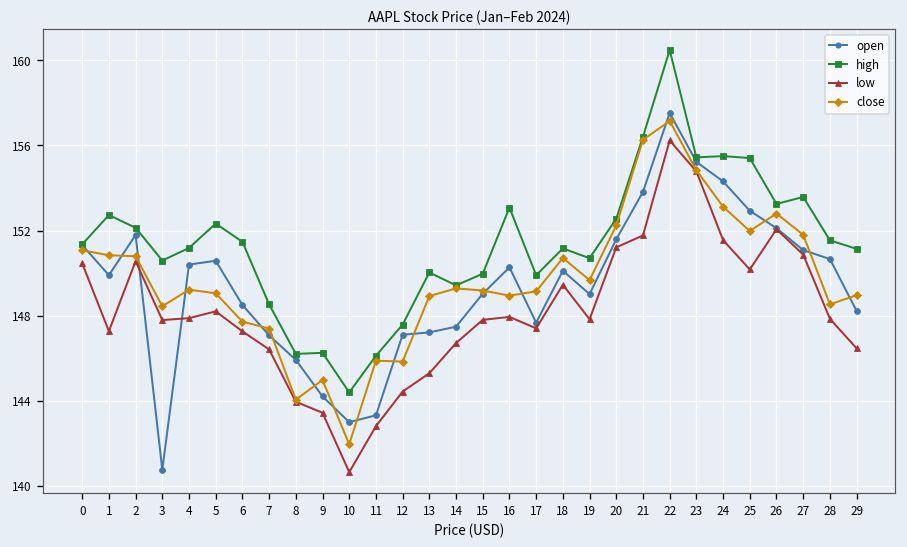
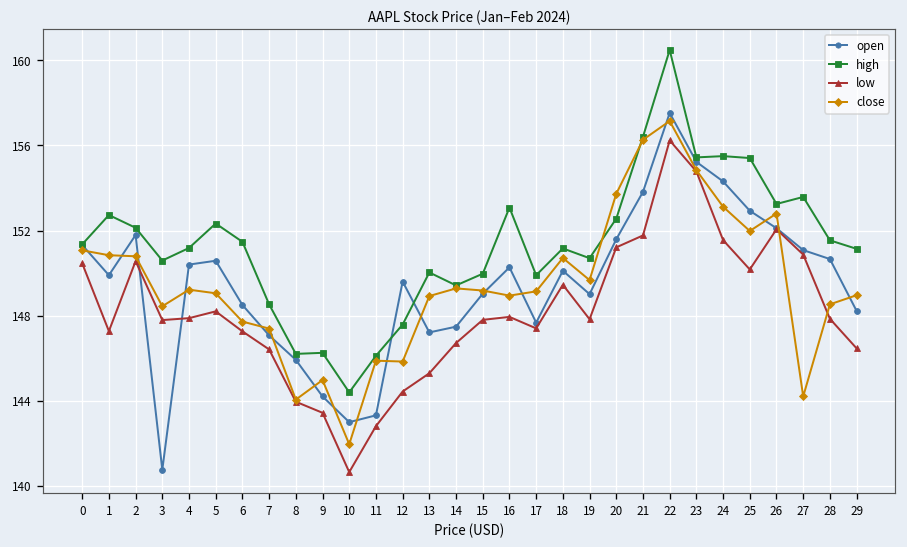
open, 12: 147.1 -> 149.6
close, 20: 152.2 -> 153.7
close, 27: 151.8 -> 144.2
